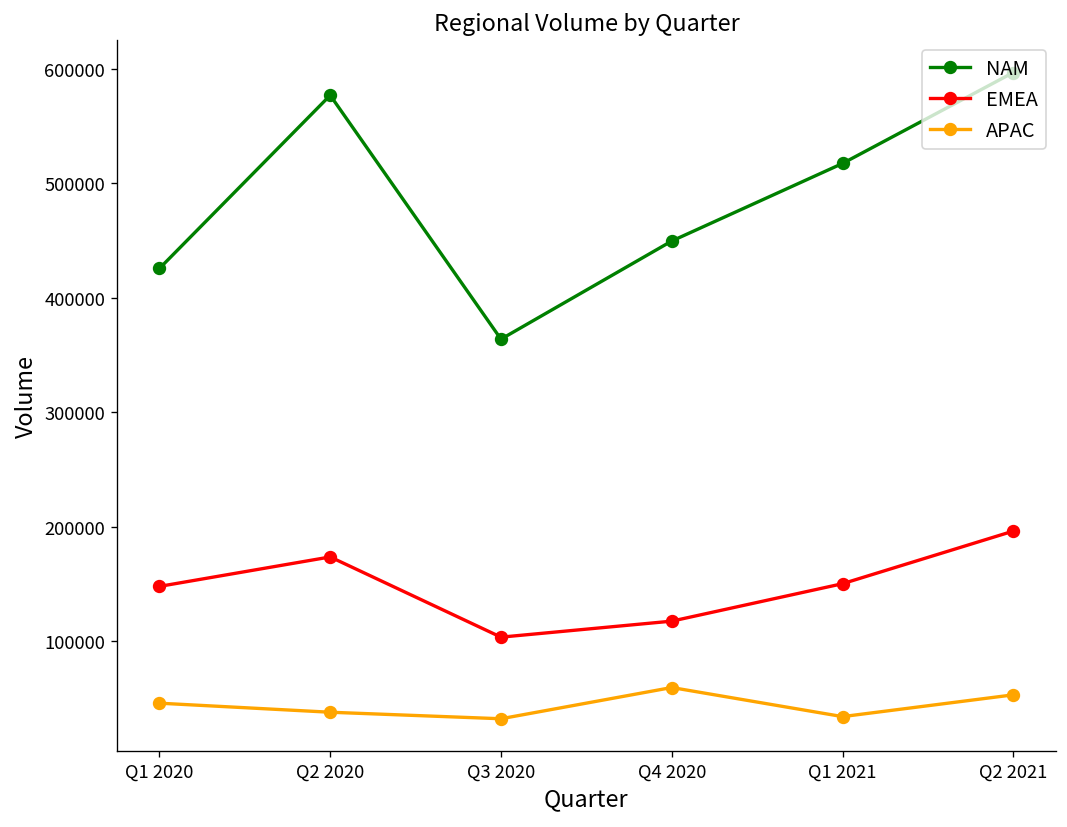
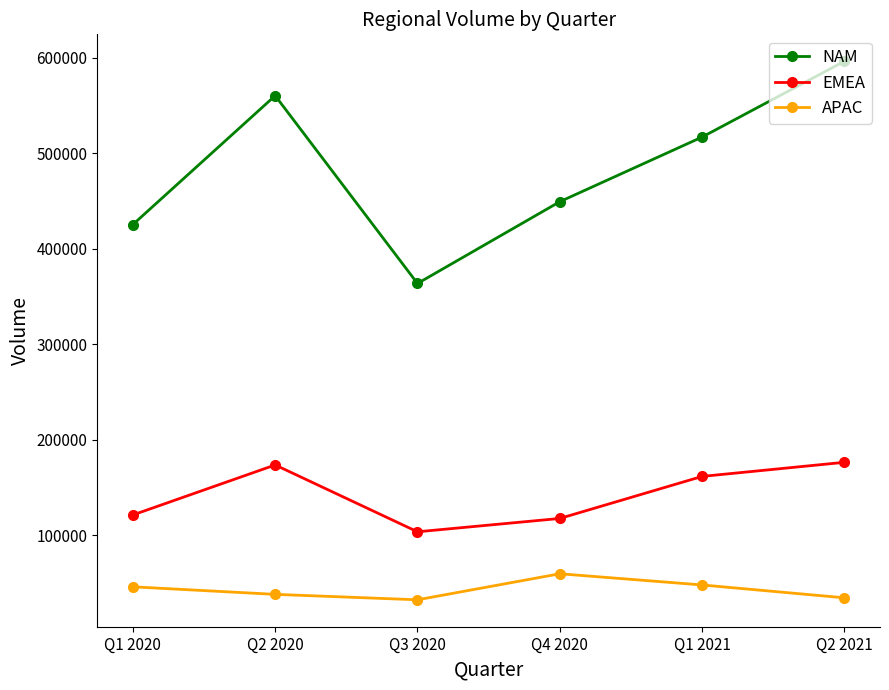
EMEA, Q1 2020: 150000 -> 120000
NAM, Q2 2020: 580000 -> 560000
EMEA, Q1 2021: 150000 -> 160000
APAC, Q1 2021: 30000 -> 50000
EMEA, Q2 2021: 200000 -> 180000
APAC, Q2 2021: 50000 -> 30000
